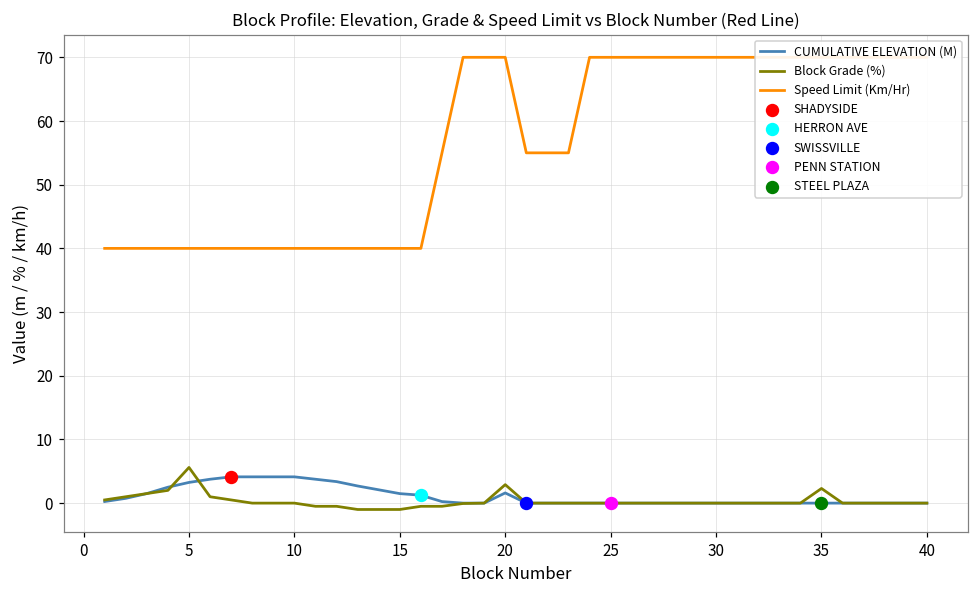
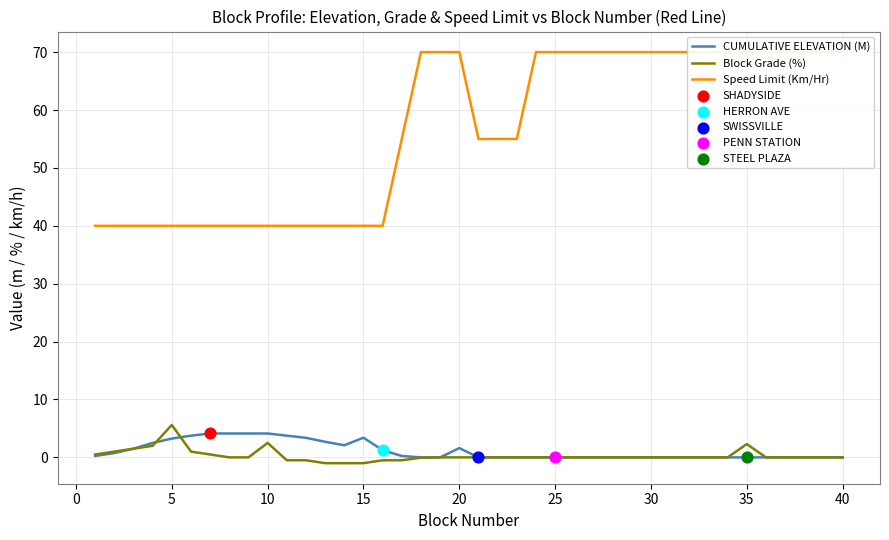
Block Grade (%), 10: 0 -> 3
CUMULATIVE ELEVATION (M), 15: 1 -> 3
Block Grade (%), 20: 3 -> 0
